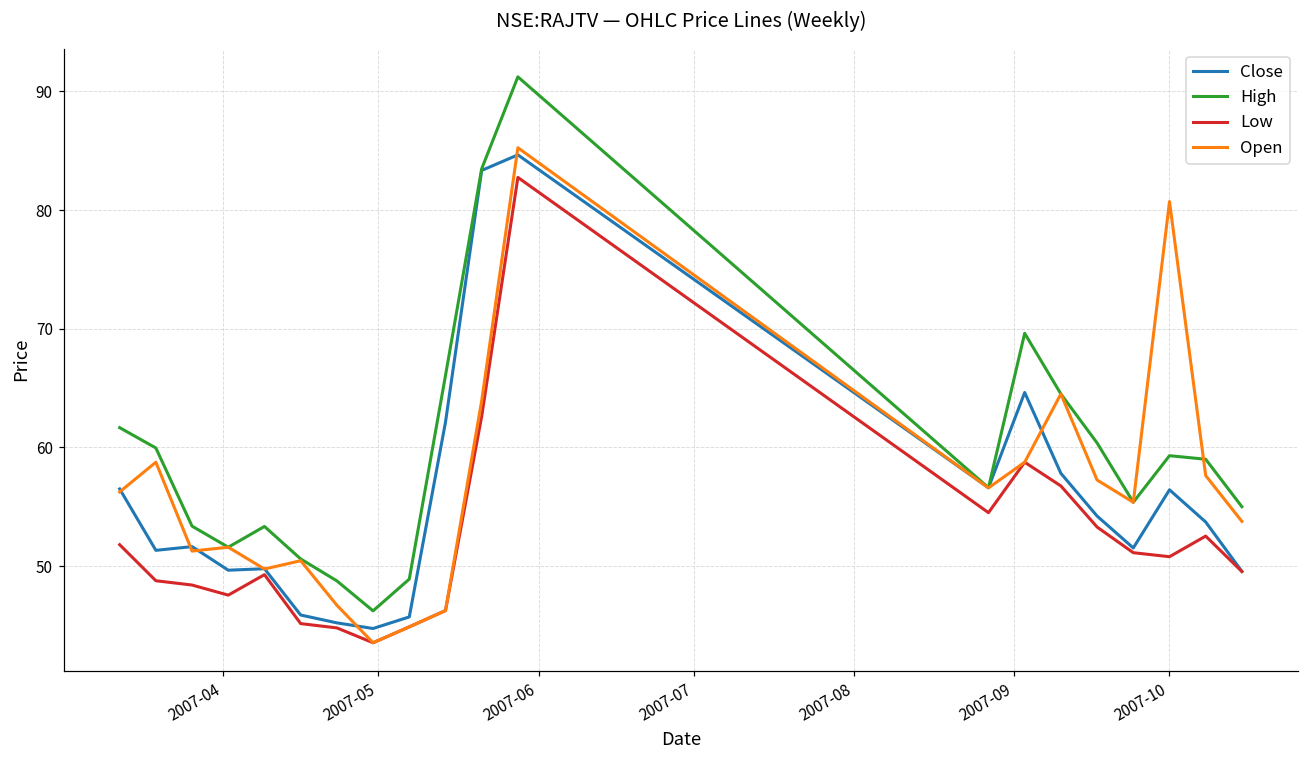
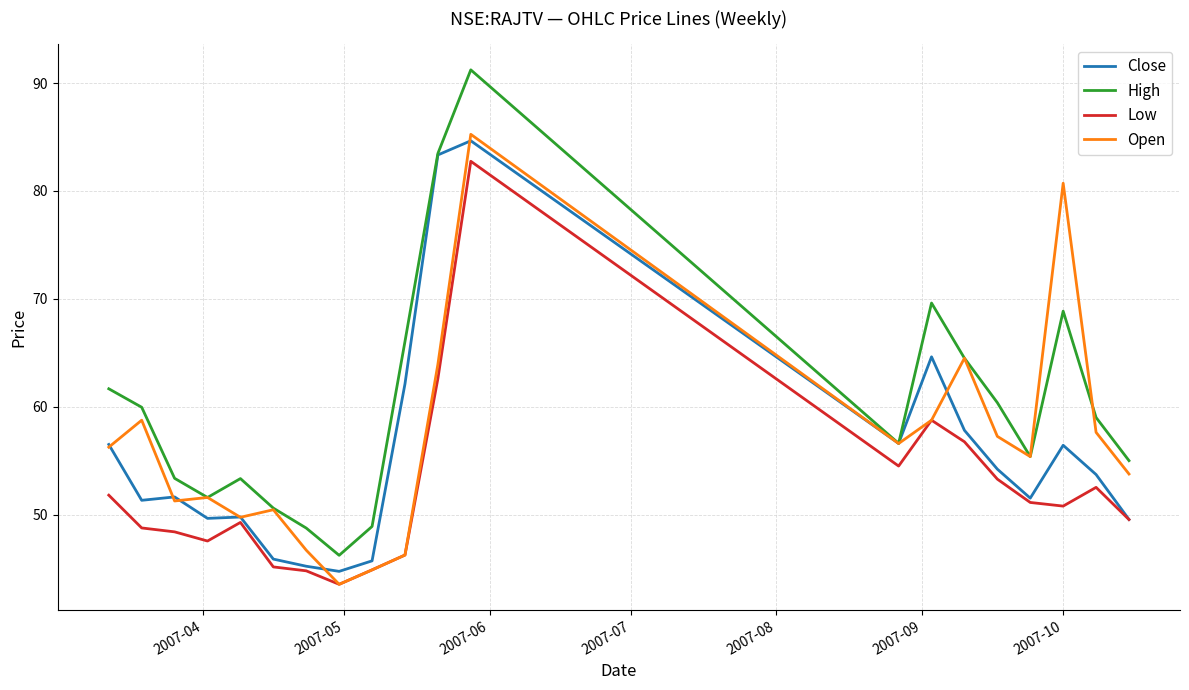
High, 2007-10: 59.3 -> 68.9
